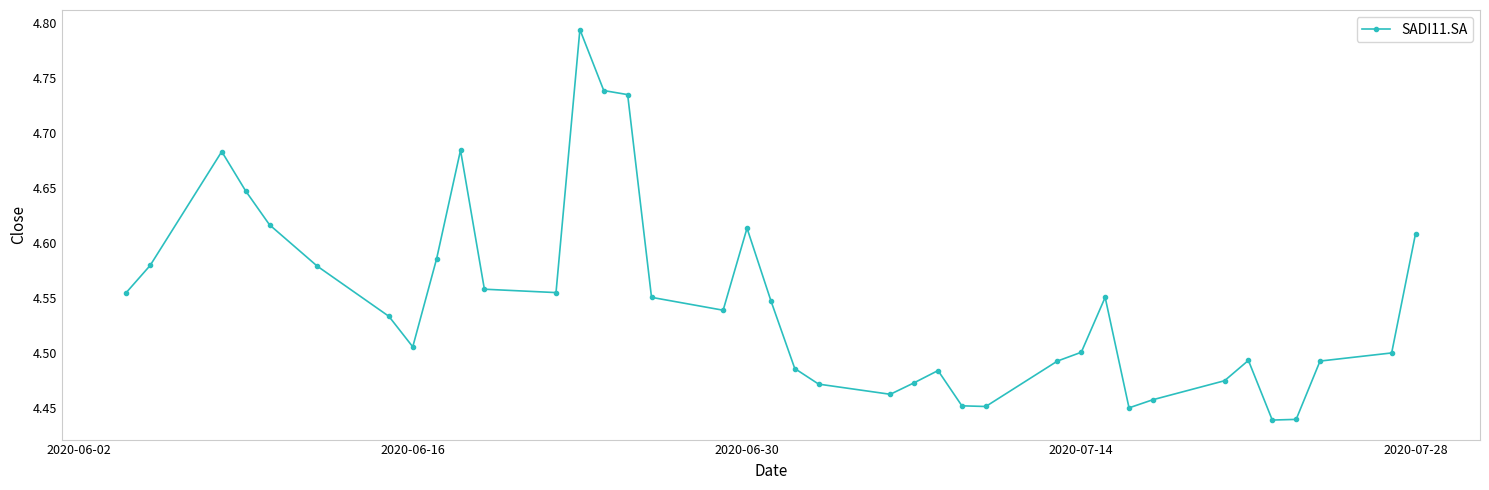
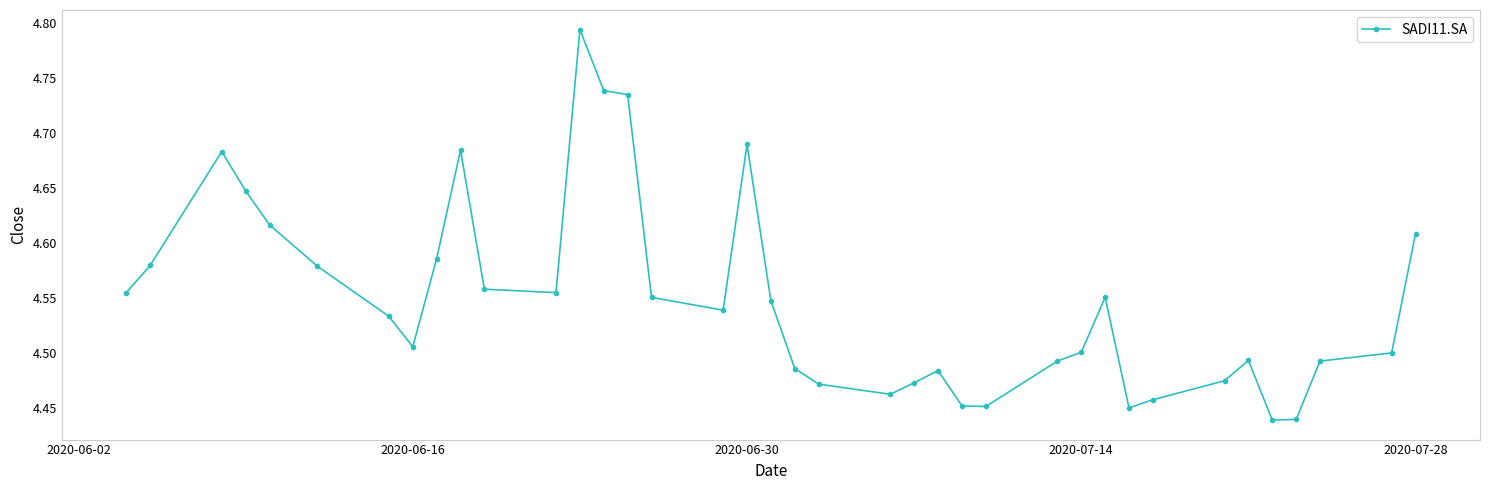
2020-06-30: 4.613 -> 4.690
